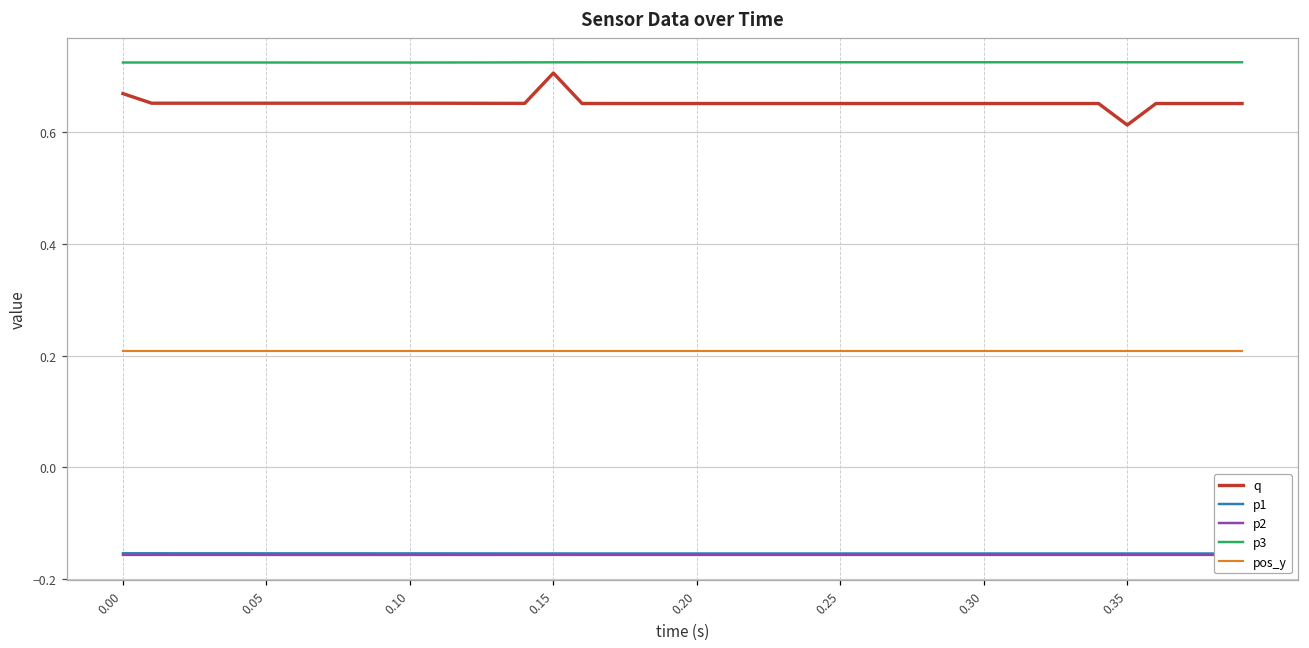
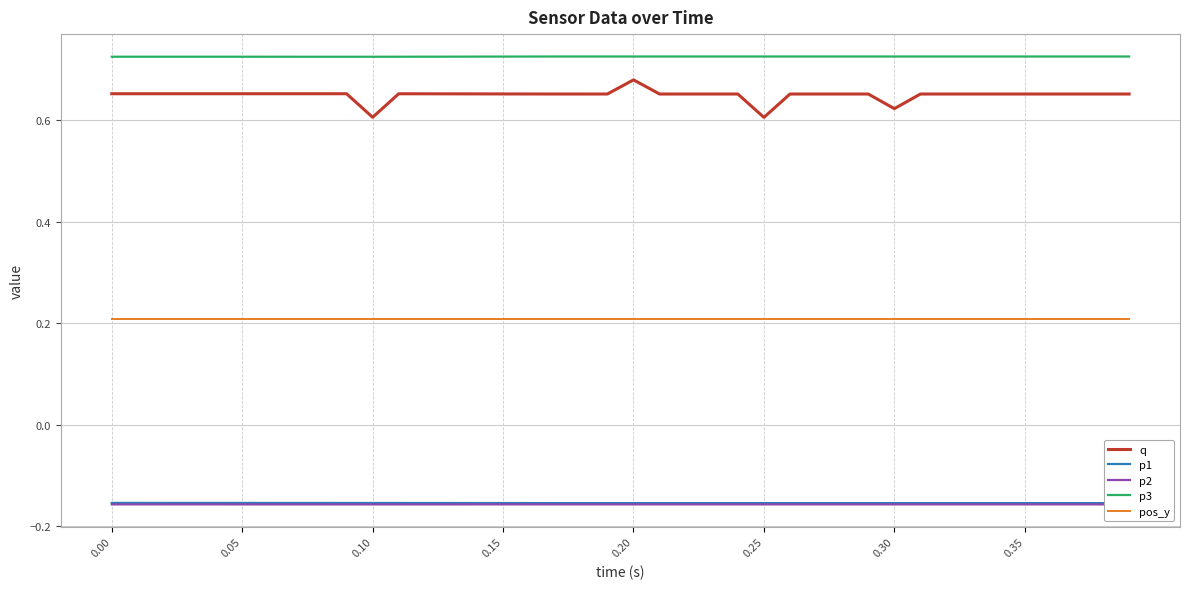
q, 0.00: 0.67 -> 0.65
q, 0.10: 0.65 -> 0.61
q, 0.15: 0.71 -> 0.65
q, 0.20: 0.65 -> 0.68
q, 0.25: 0.65 -> 0.61
q, 0.30: 0.65 -> 0.62
q, 0.35: 0.61 -> 0.65
